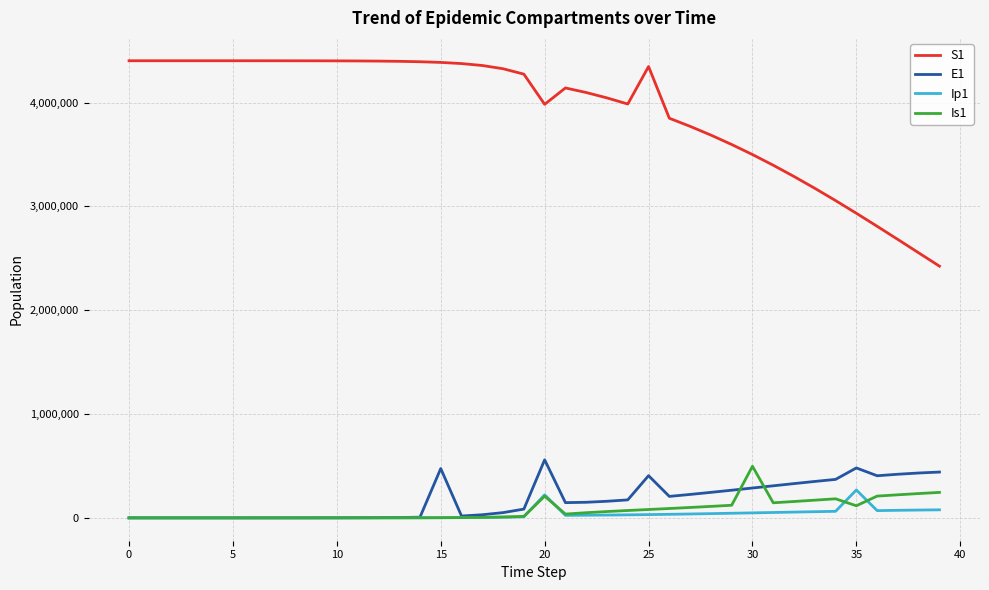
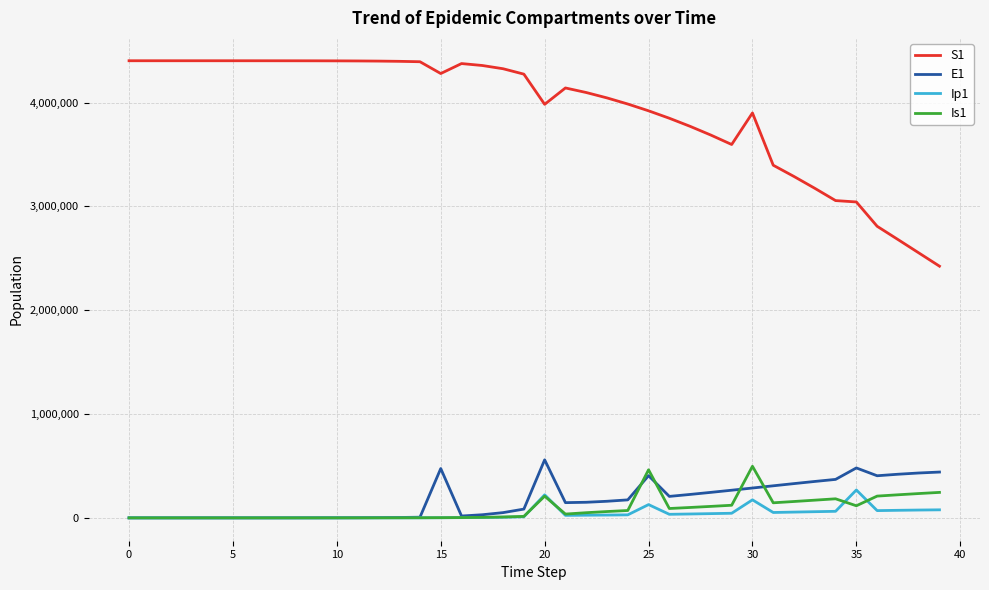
S1, 15: 4,390,000 -> 4,280,000
S1, 25: 4,350,000 -> 3,920,000
Ip1, 25: 30,000 -> 130,000
Is1, 25: 80,000 -> 460,000
S1, 30: 3,500,000 -> 3,900,000
Ip1, 30: 50,000 -> 170,000
S1, 35: 2,930,000 -> 3,040,000
